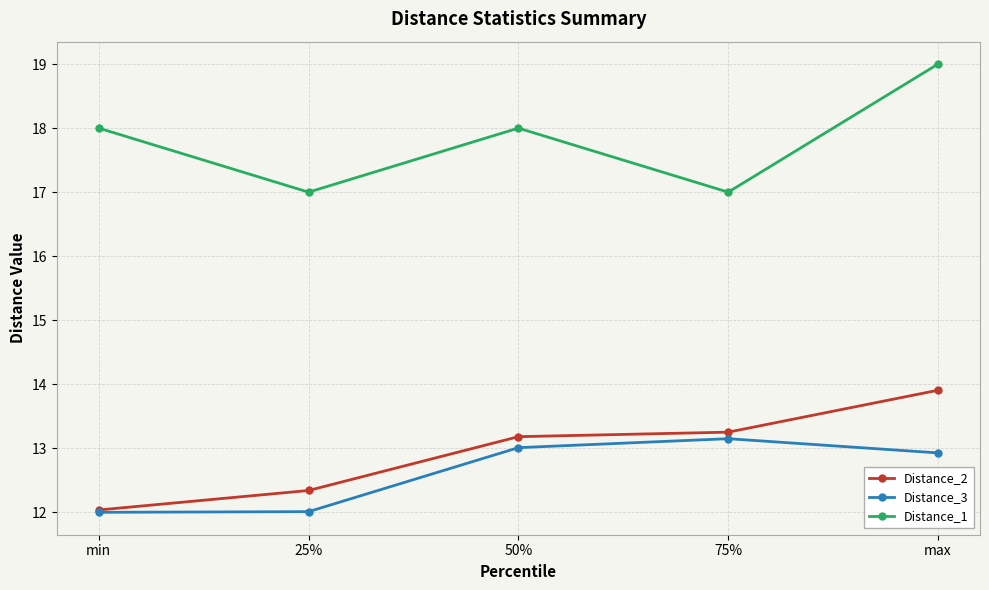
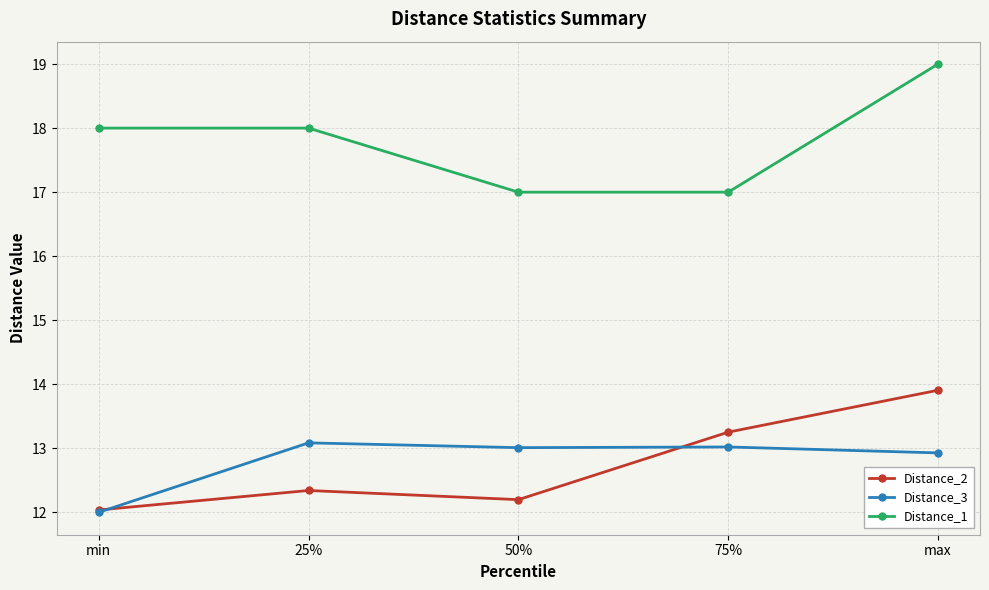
Distance_3, 25%: 12.0 -> 13.1
Distance_1, 25%: 17 -> 18
Distance_2, 50%: 13.2 -> 12.2
Distance_1, 50%: 18 -> 17
Distance_3, 75%: 13.2 -> 13.0
